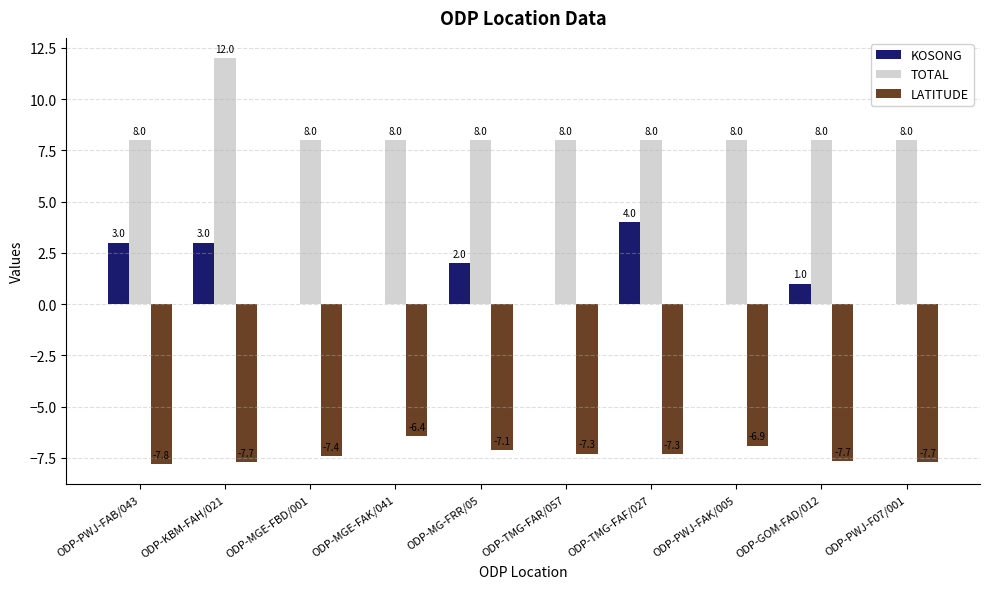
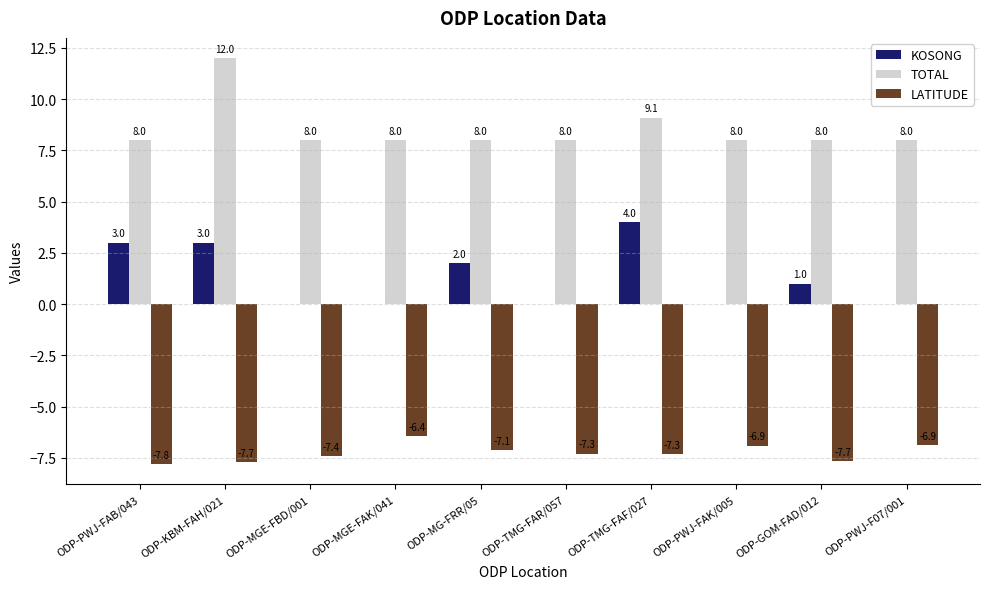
TOTAL, ODP-TMG-FAF/027: 8.0 -> 9.1
LATITUDE, ODP-PWJ-F07/001: -7.7 -> -6.9
